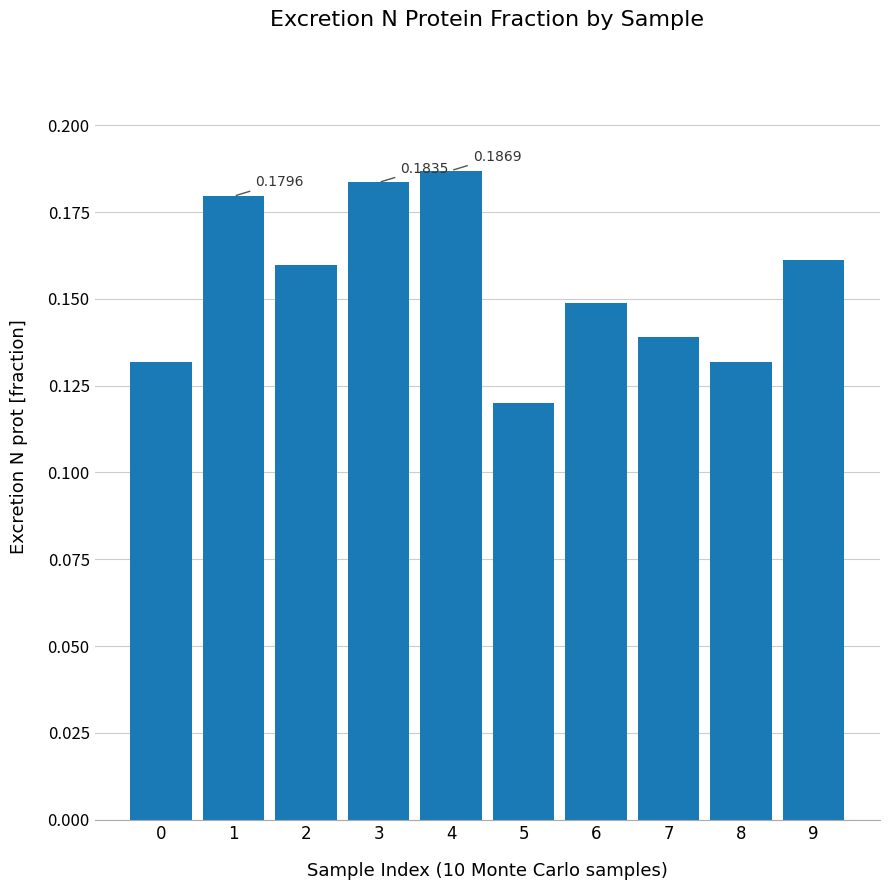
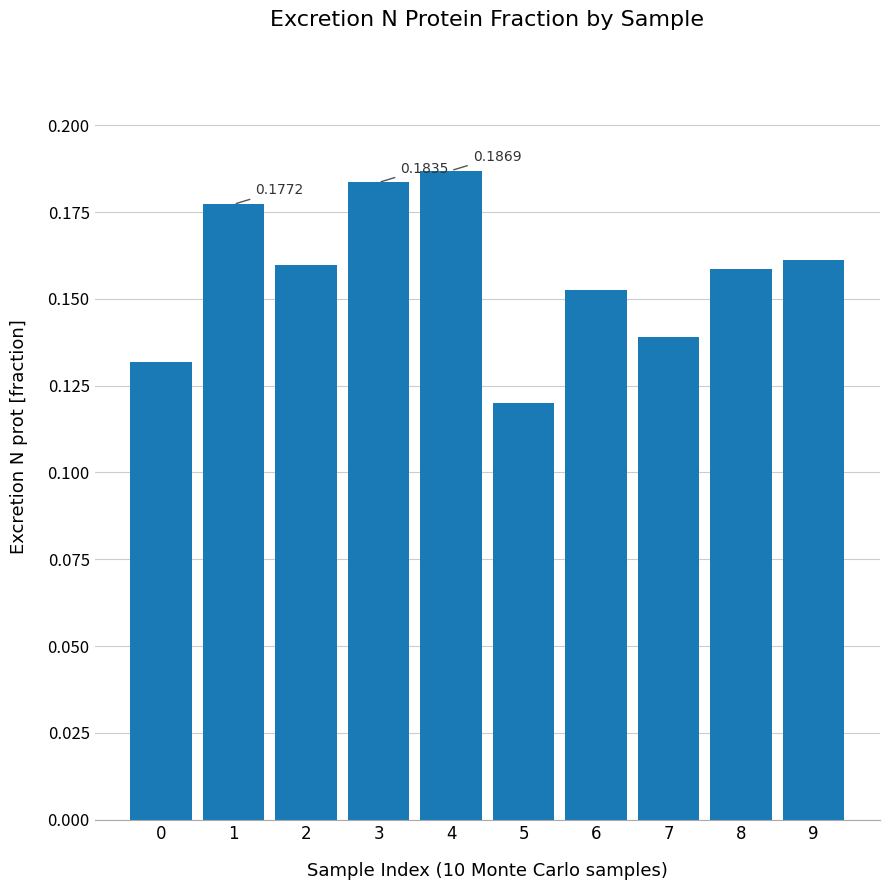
1: 0.1796 -> 0.1772
6: 0.149 -> 0.153
8: 0.132 -> 0.159
